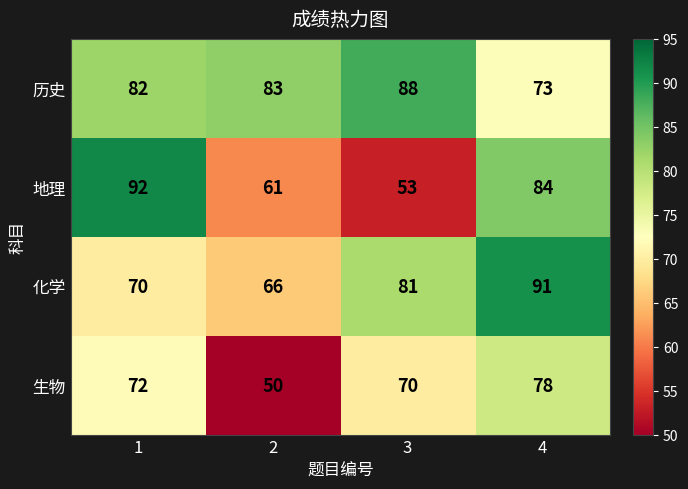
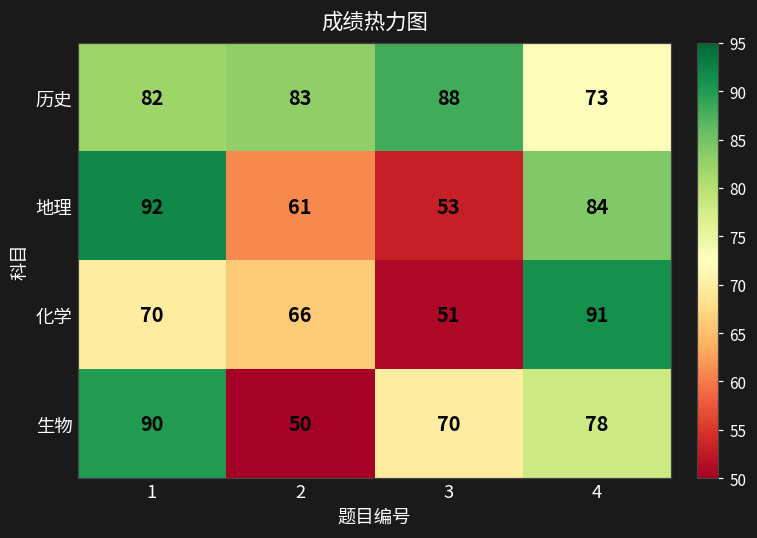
化学, 3: 81 -> 51
生物, 1: 72 -> 90
